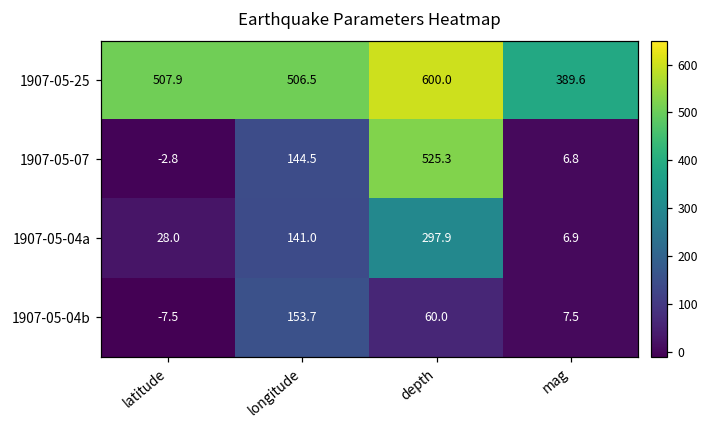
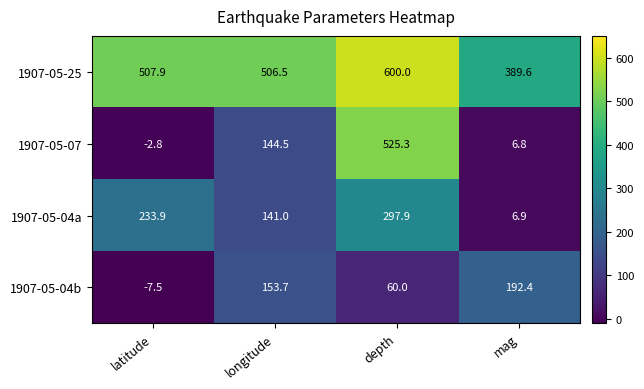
1907-05-04a, latitude: 28.0 -> 233.9
1907-05-04b, mag: 7.5 -> 192.4
